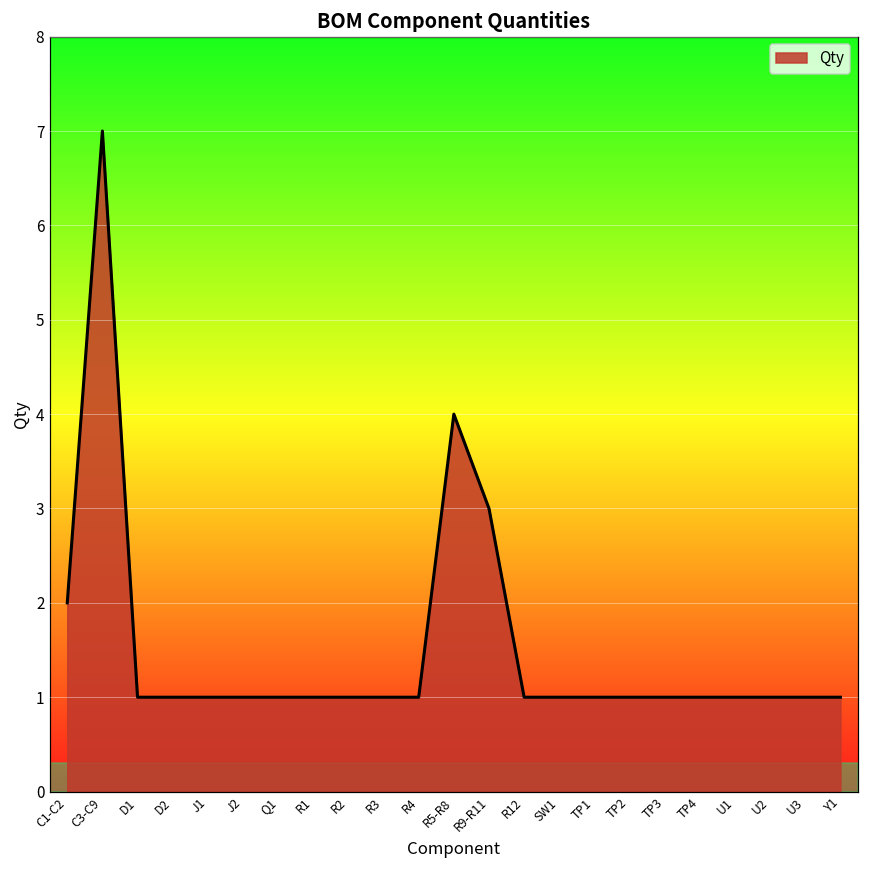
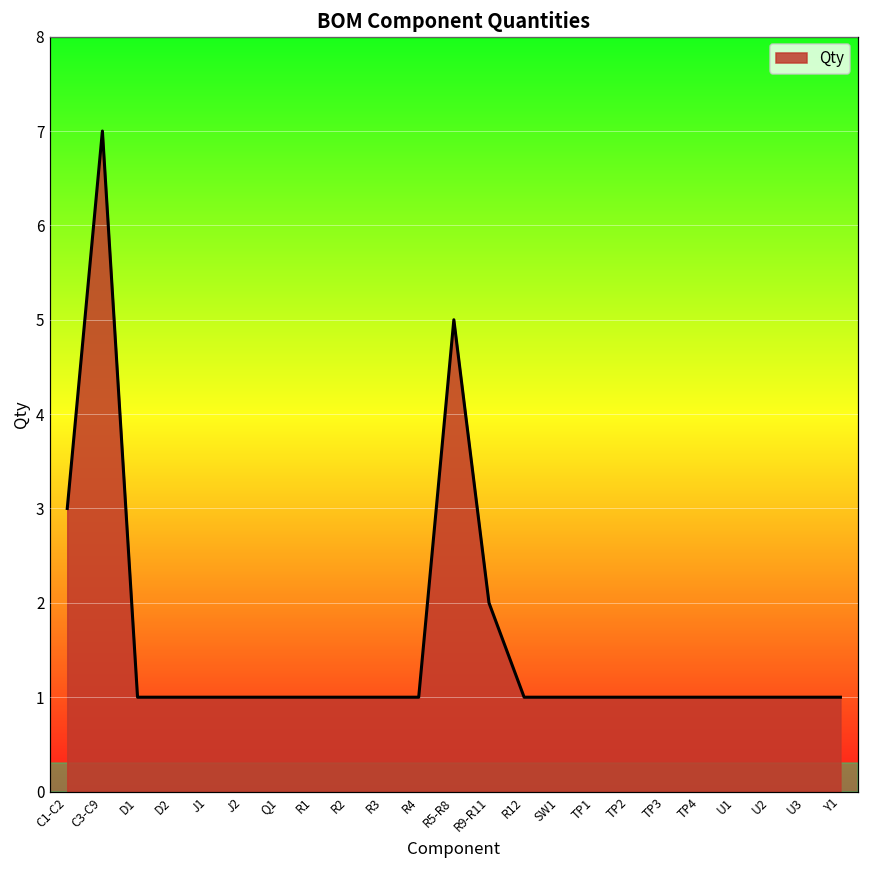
C1-C2: 2 -> 3
R5-R8: 4 -> 5
R9-R11: 3 -> 2
